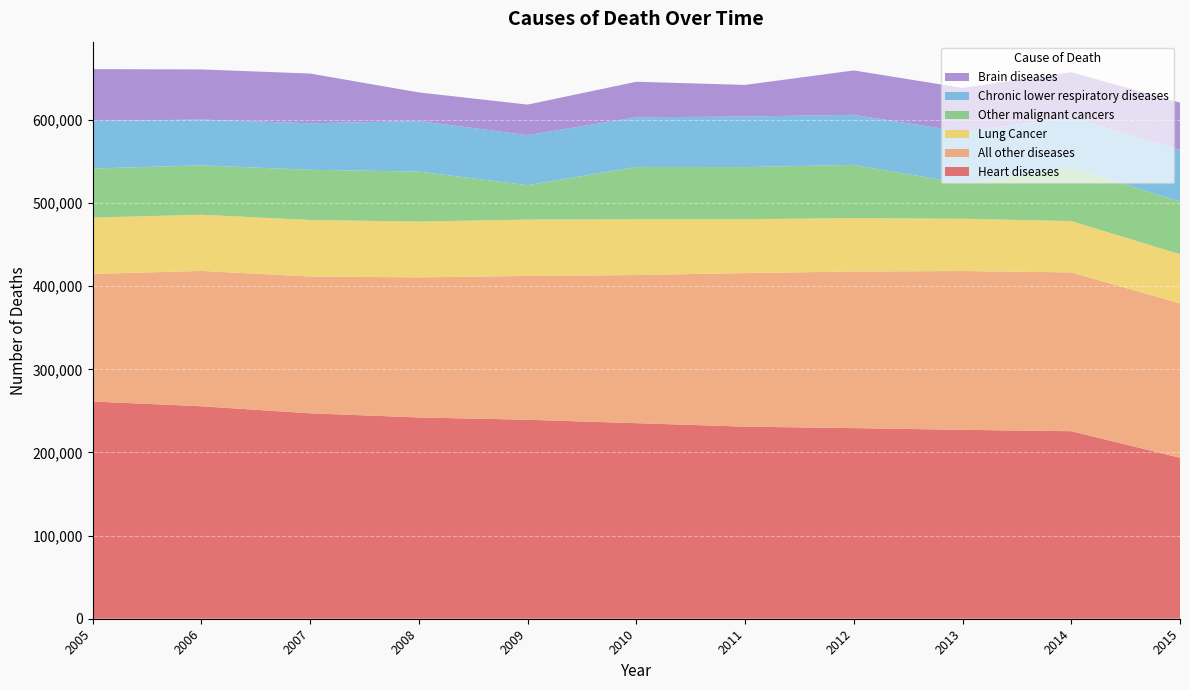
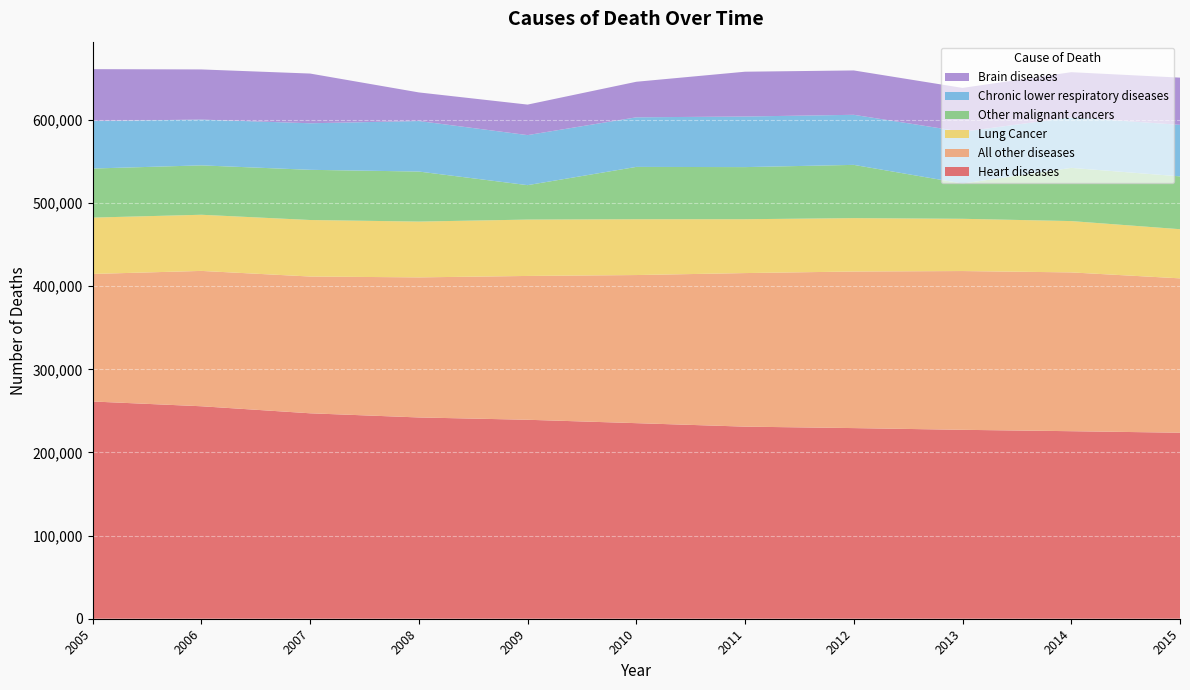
Brain diseases, 2011: 40,000 -> 50,000
Heart diseases, 2015: 190,000 -> 220,000
